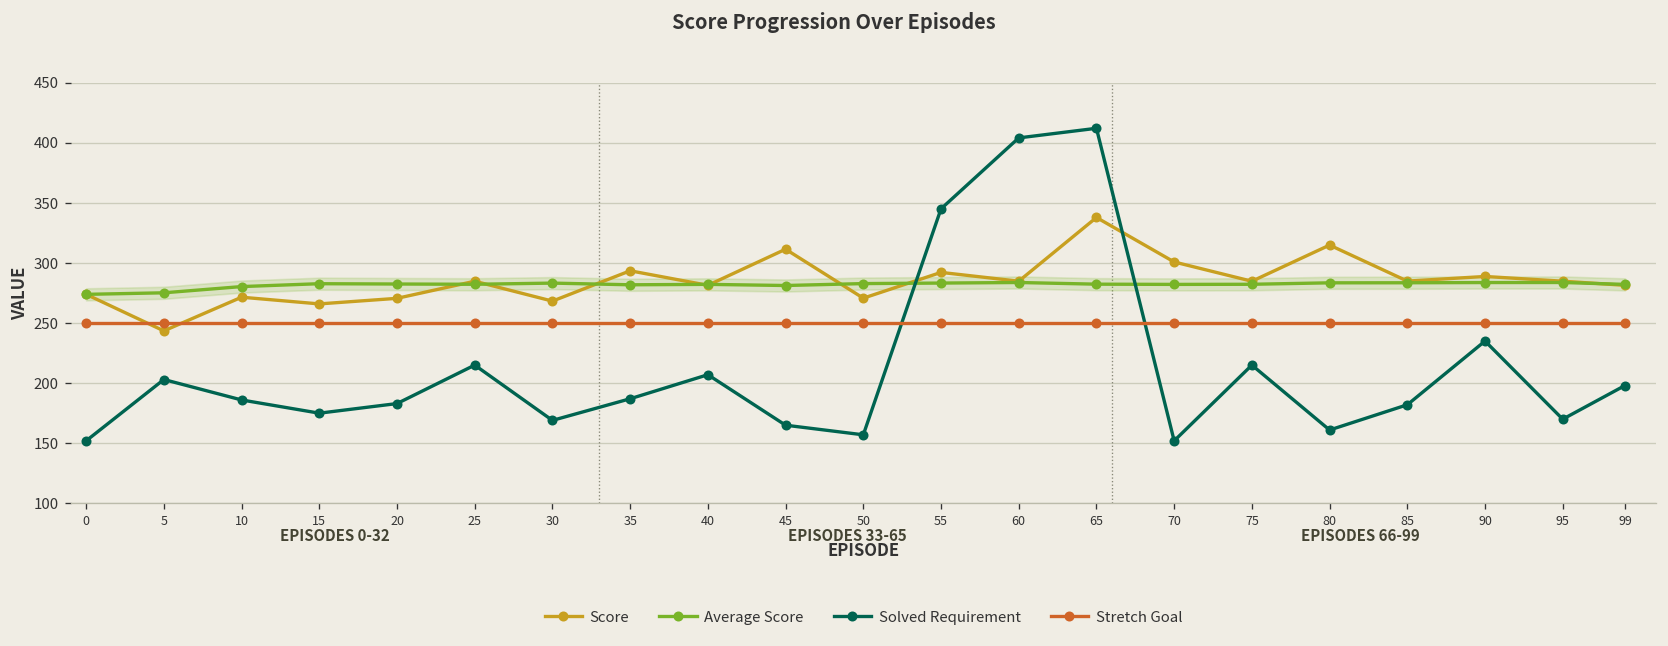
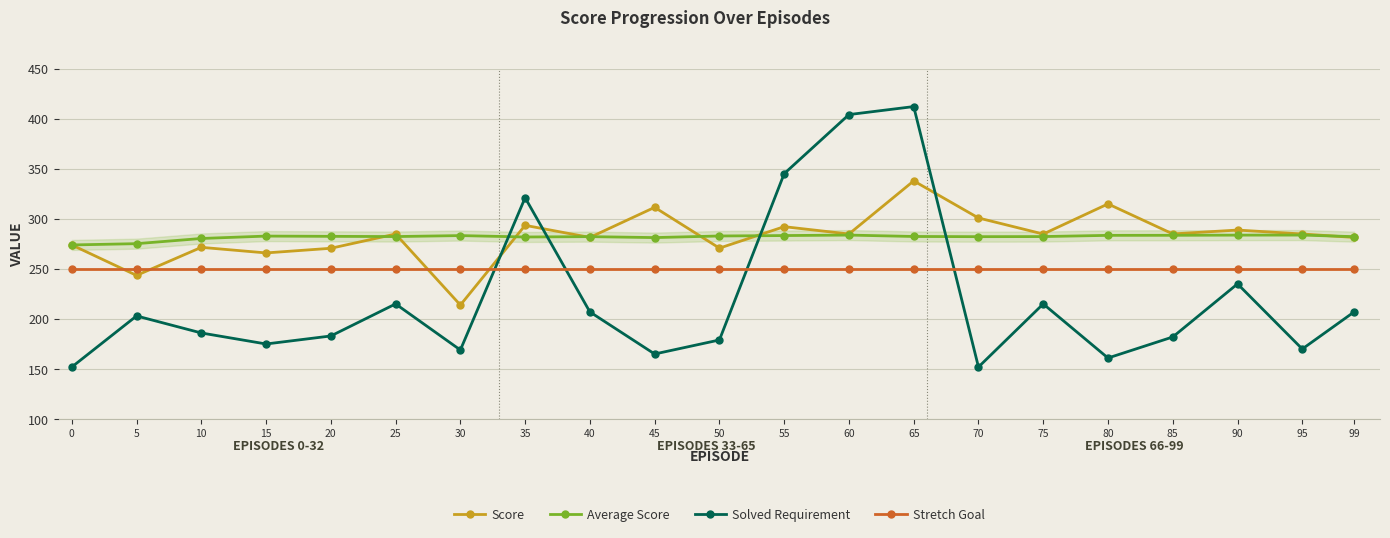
Score, 30: 268 -> 214
Solved Requirement, 35: 187 -> 321
Solved Requirement, 50: 157 -> 179
Solved Requirement, 99: 198 -> 207
